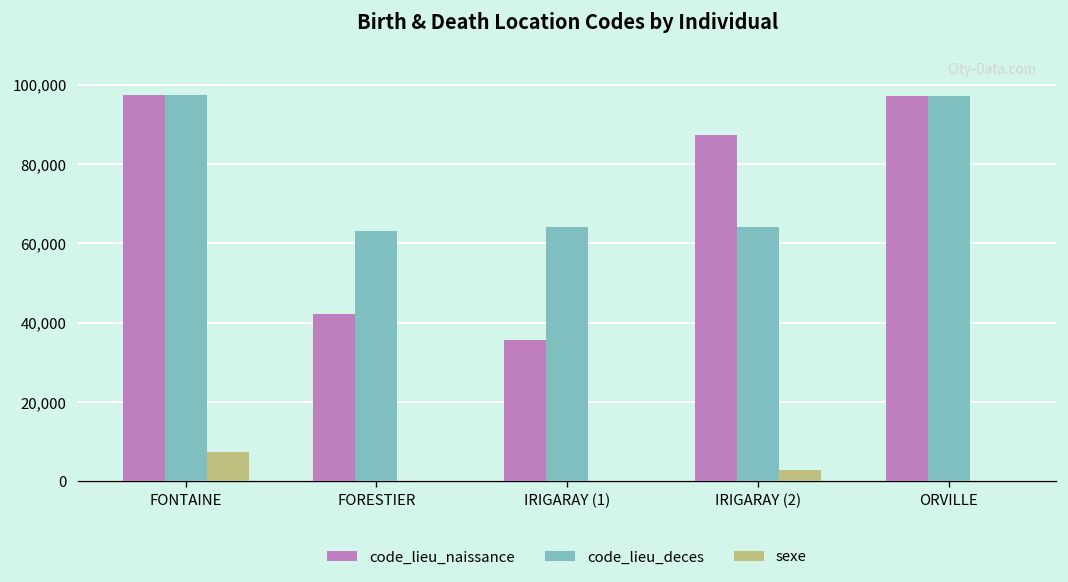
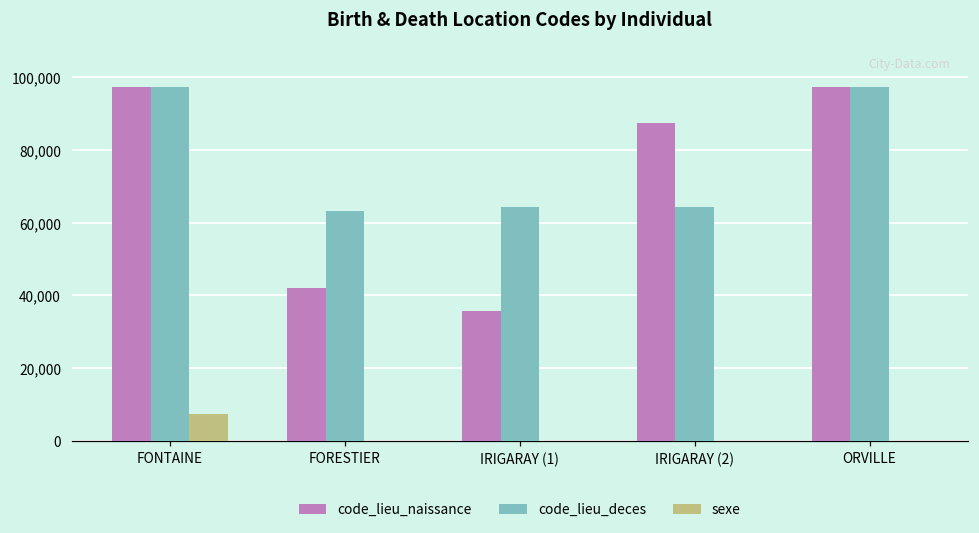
sexe, IRIGARAY (2): 3,000 -> 0
